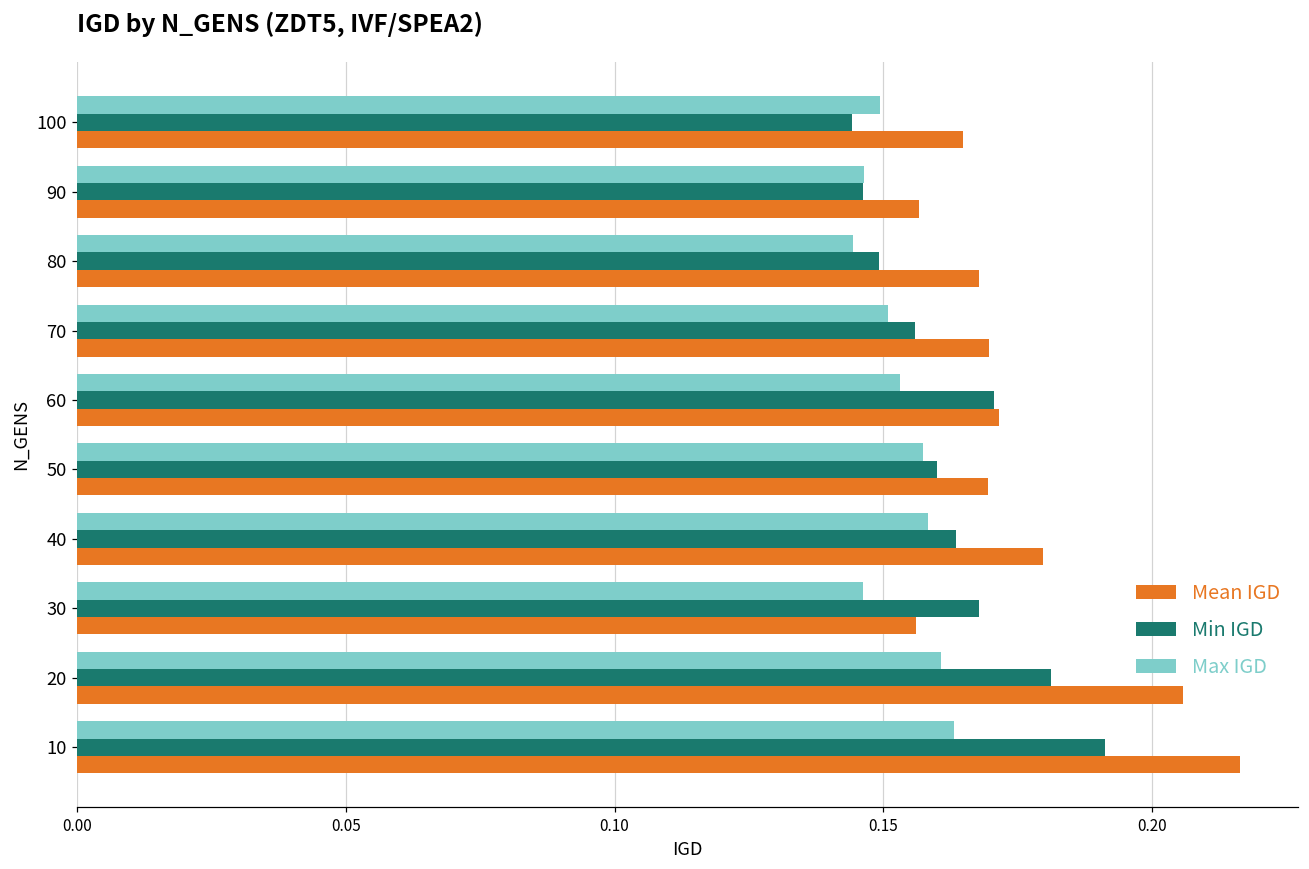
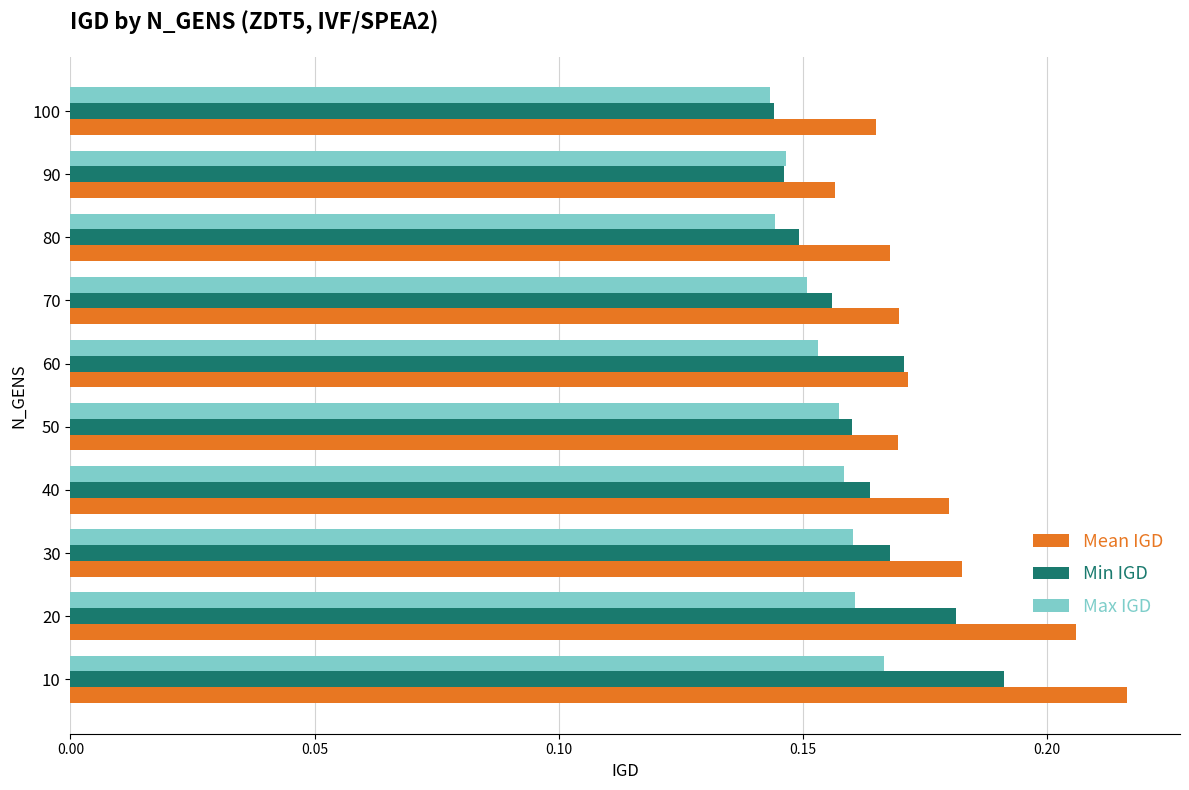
Max IGD, 100: 0.149 -> 0.143
Max IGD, 30: 0.146 -> 0.160
Mean IGD, 30: 0.156 -> 0.183
Max IGD, 10: 0.163 -> 0.167
